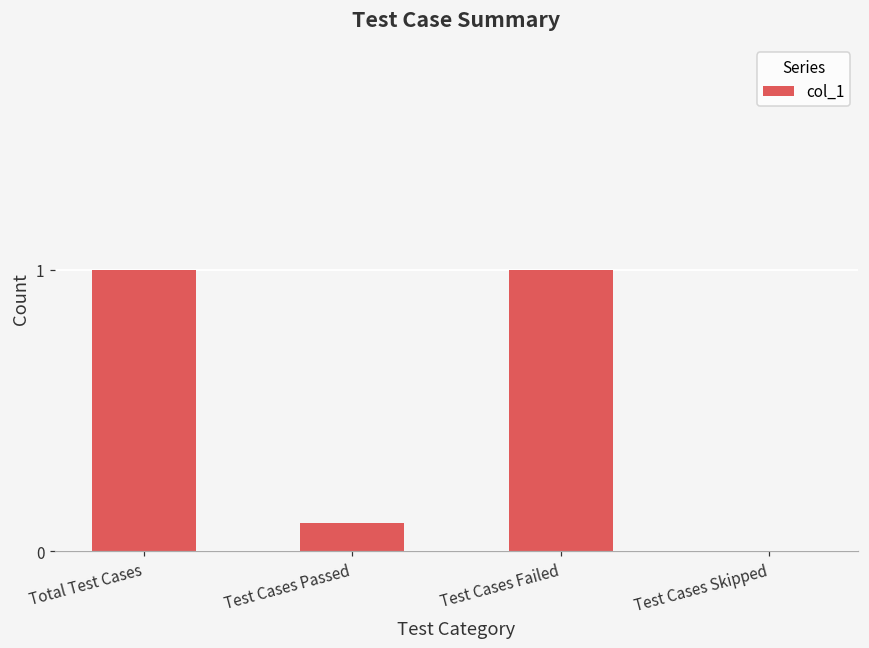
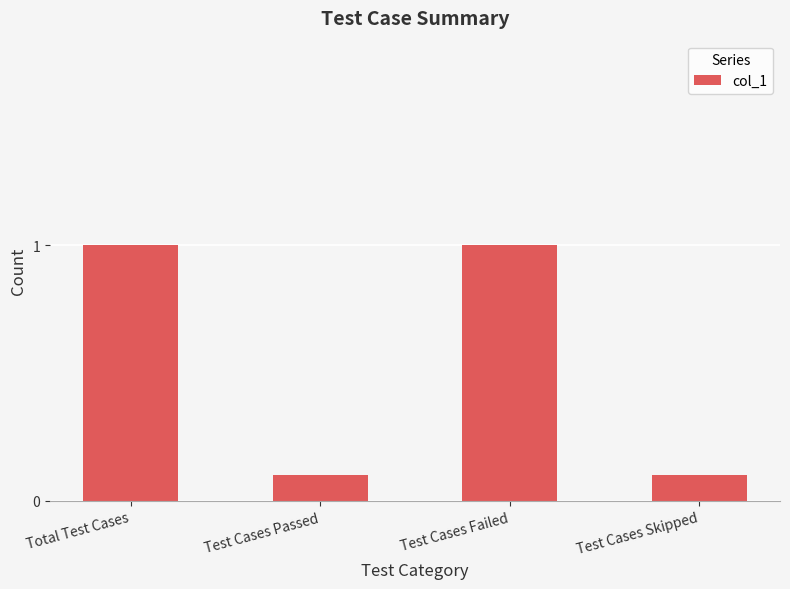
Test Cases Skipped: 0.0 -> 0.1
